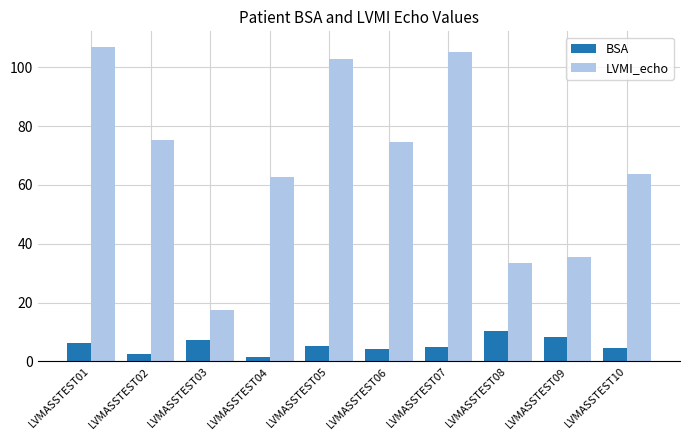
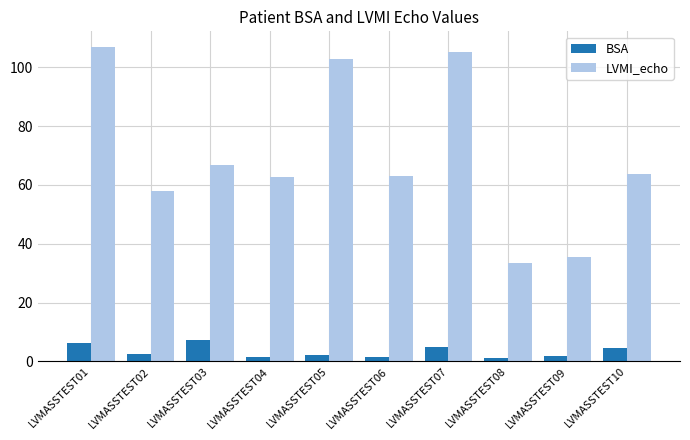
LVMI_echo, LVMASSTEST02: 75 -> 58
LVMI_echo, LVMASSTEST03: 17 -> 67
BSA, LVMASSTEST05: 5 -> 2
BSA, LVMASSTEST06: 4 -> 2
LVMI_echo, LVMASSTEST06: 75 -> 63
BSA, LVMASSTEST08: 10 -> 1
BSA, LVMASSTEST09: 8 -> 2
